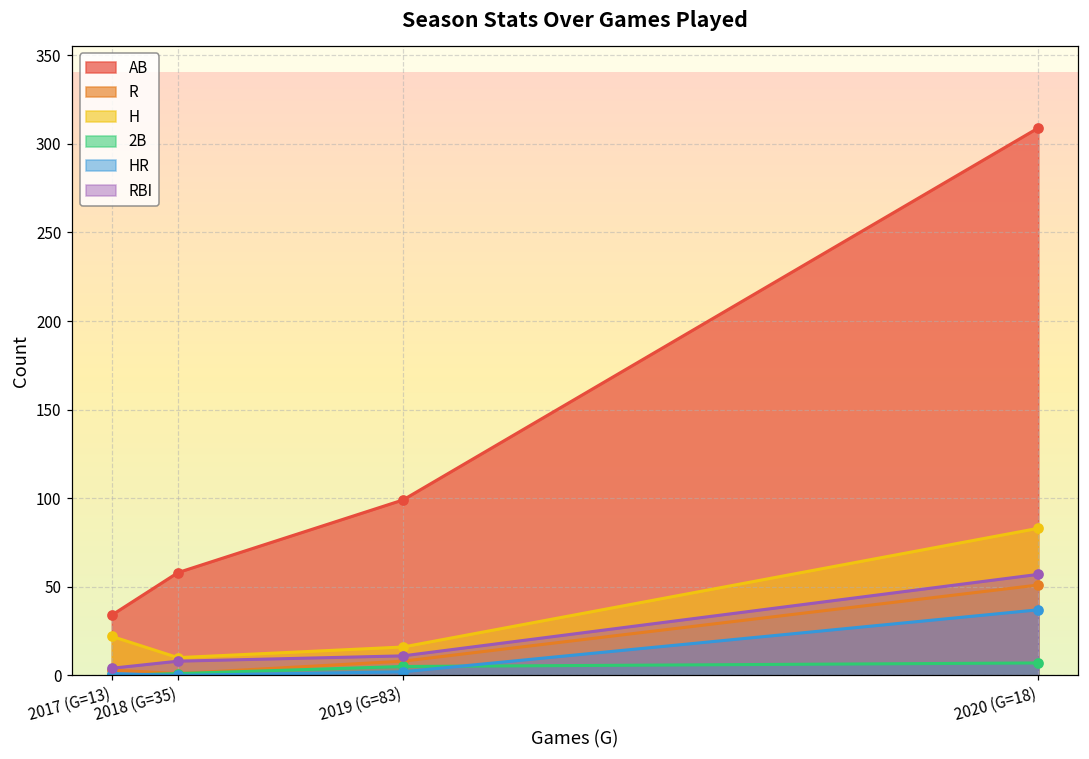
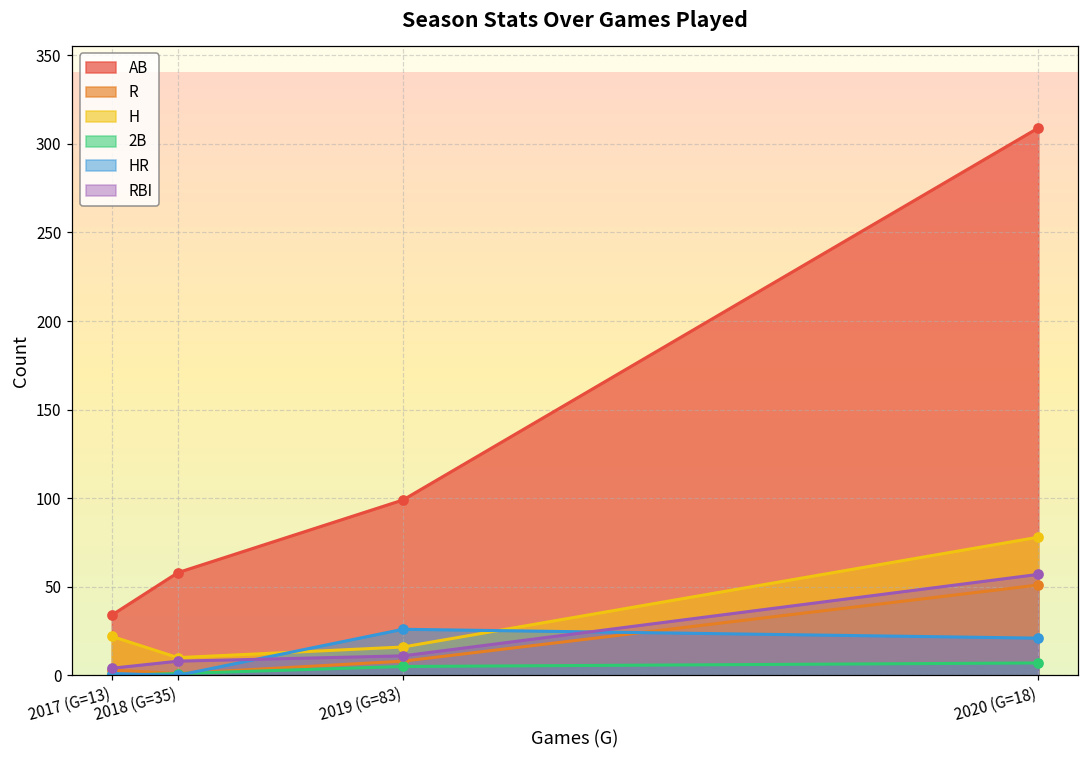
HR, 2019 (G=83): 2 -> 26
H, 2020 (G=18): 83 -> 78
HR, 2020 (G=18): 37 -> 21
